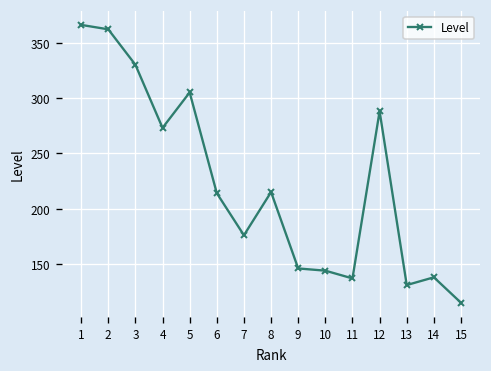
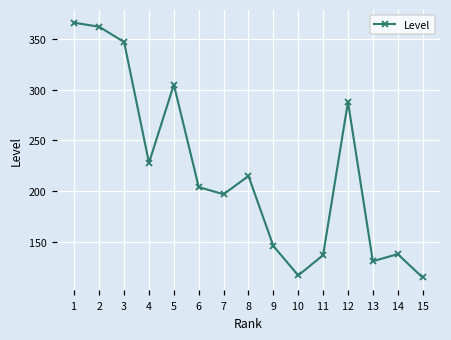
3: 330 -> 350
4: 270 -> 230
6: 210 -> 200
7: 180 -> 200
10: 140 -> 120
